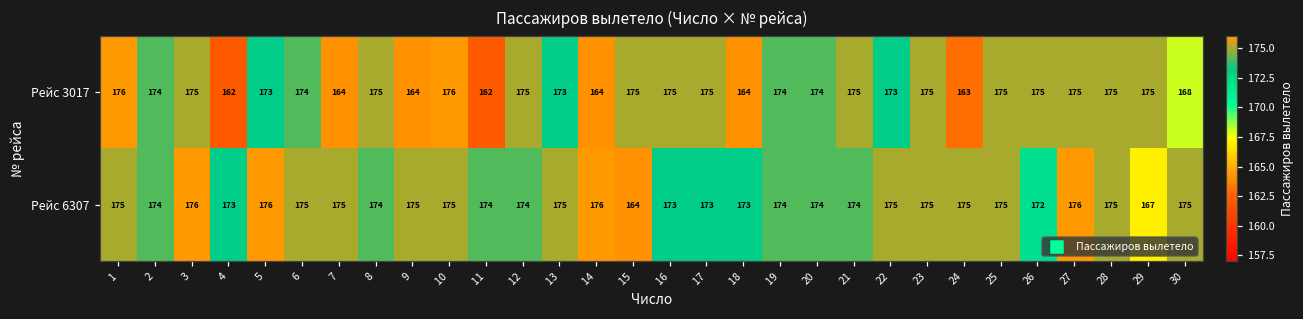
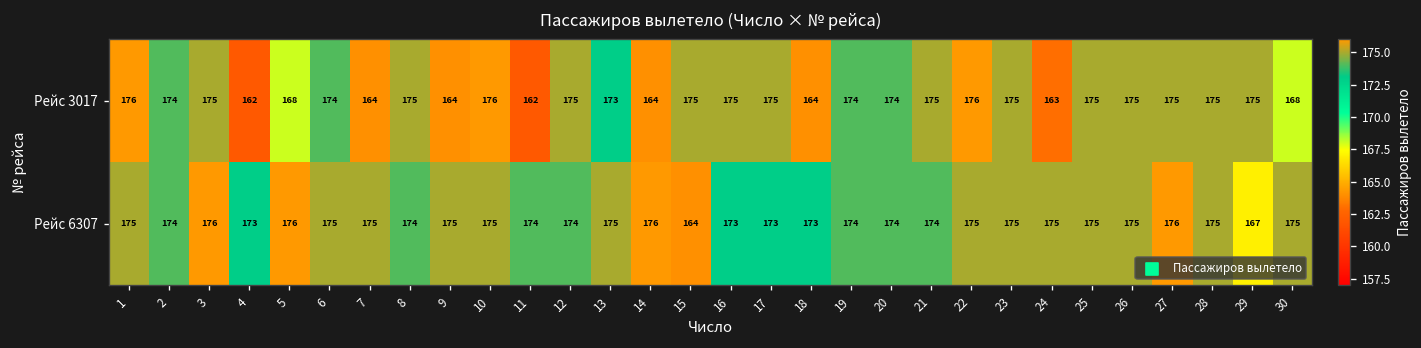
Рейс 3017, 5: 173 -> 168
Рейс 3017, 22: 173 -> 176
Рейс 6307, 26: 172 -> 175
